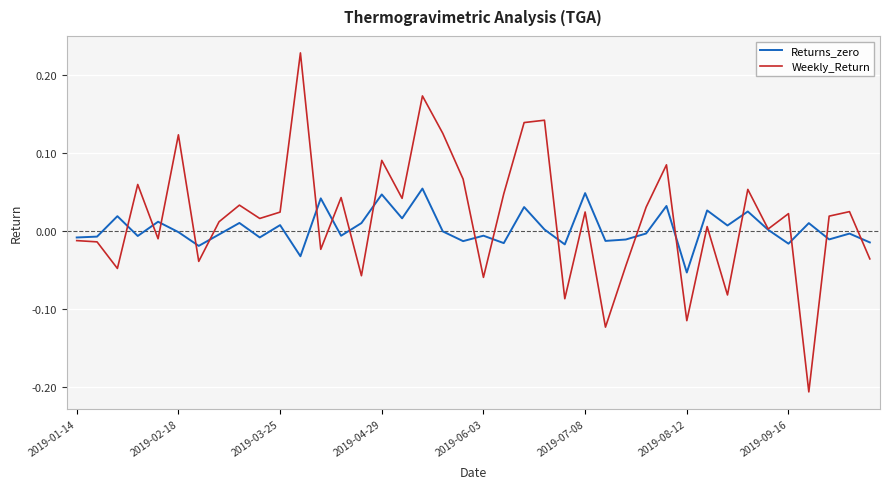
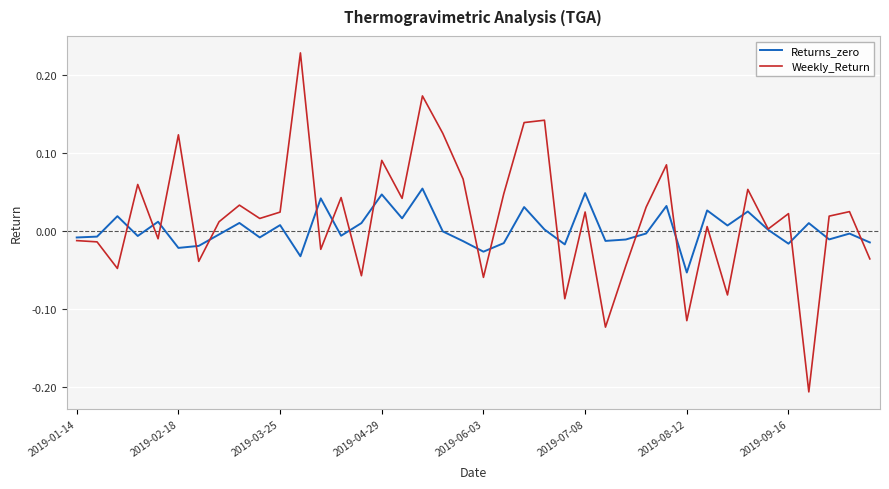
Returns_zero, 2019-02-18: 0.00 -> -0.02
Returns_zero, 2019-06-03: -0.01 -> -0.03
